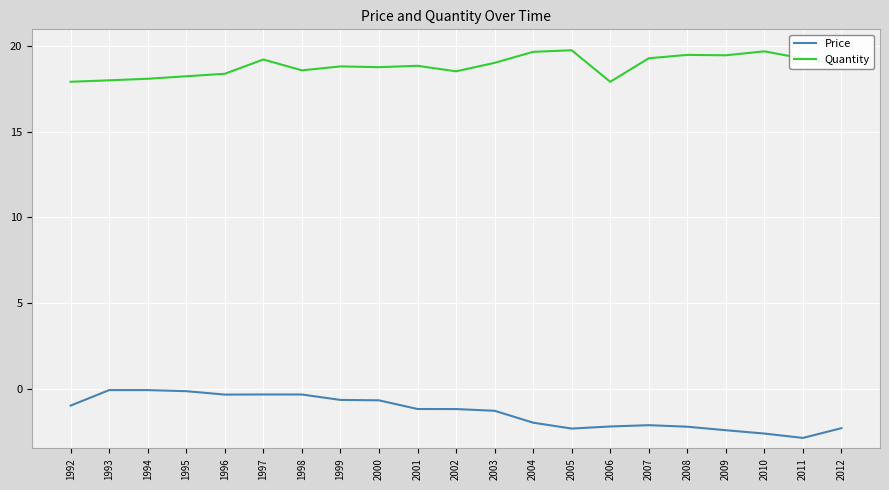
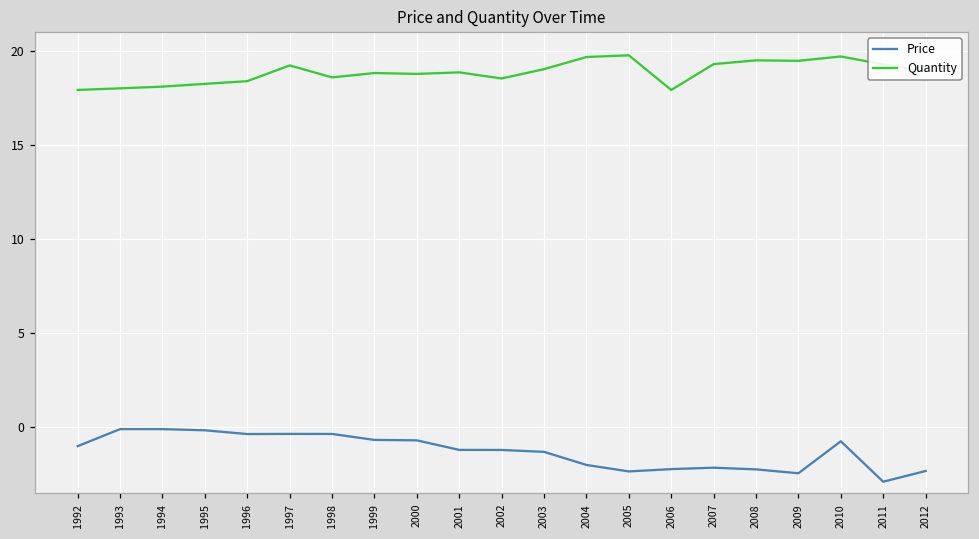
Price, 2010: -2.6 -> -0.7
